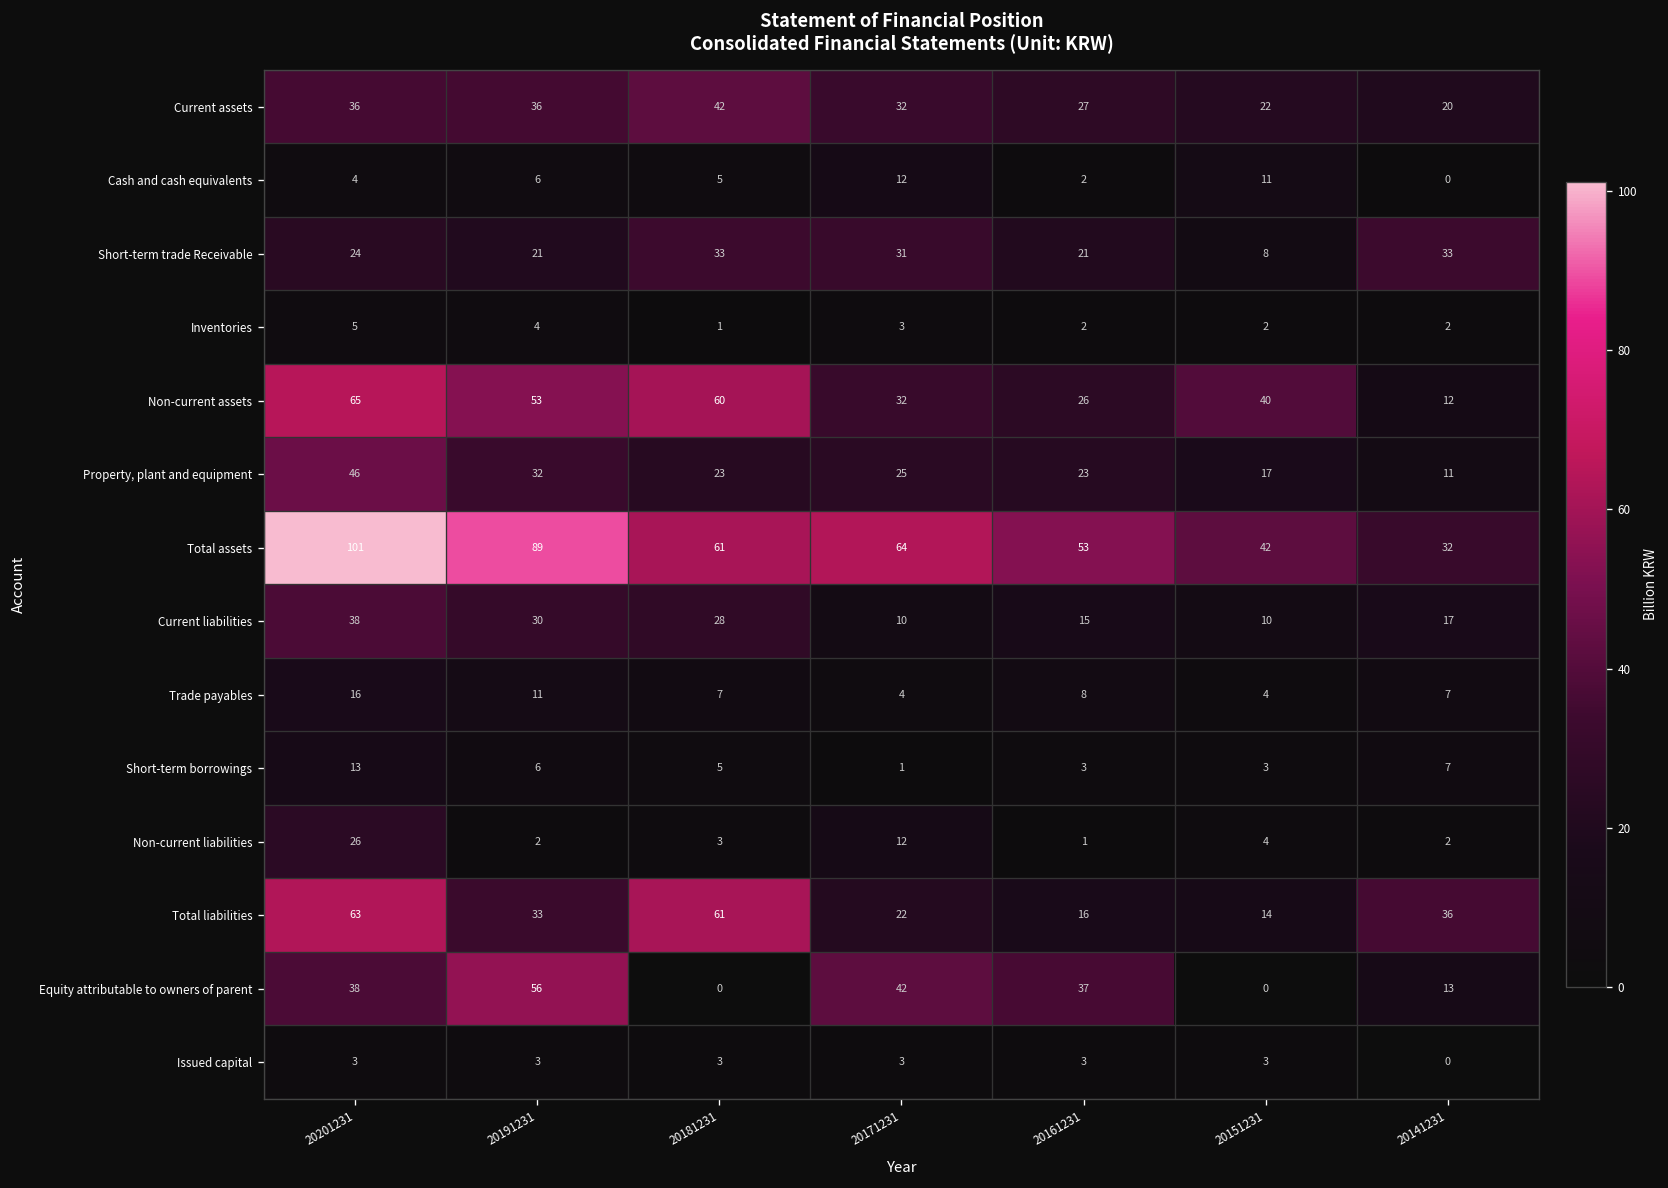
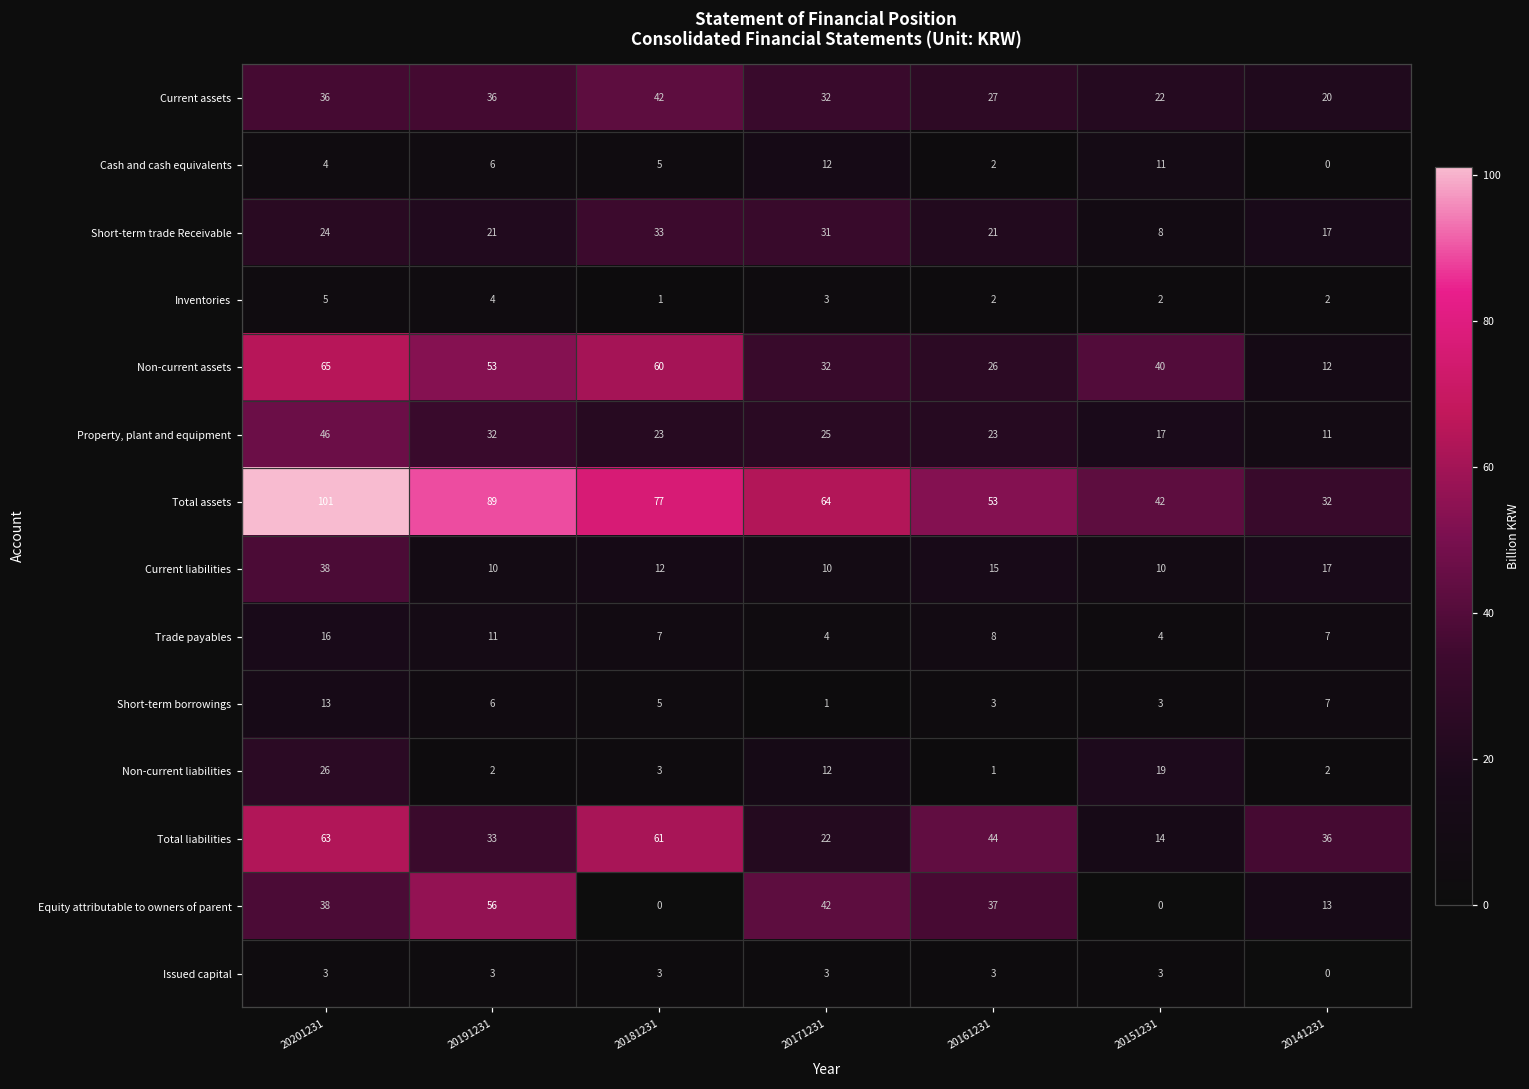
Short-term trade Receivable, 20141231: 33 -> 17
Total assets, 20181231: 61 -> 77
Current liabilities, 20191231: 30 -> 10
Current liabilities, 20181231: 28 -> 12
Non-current liabilities, 20151231: 4 -> 19
Total liabilities, 20161231: 16 -> 44
